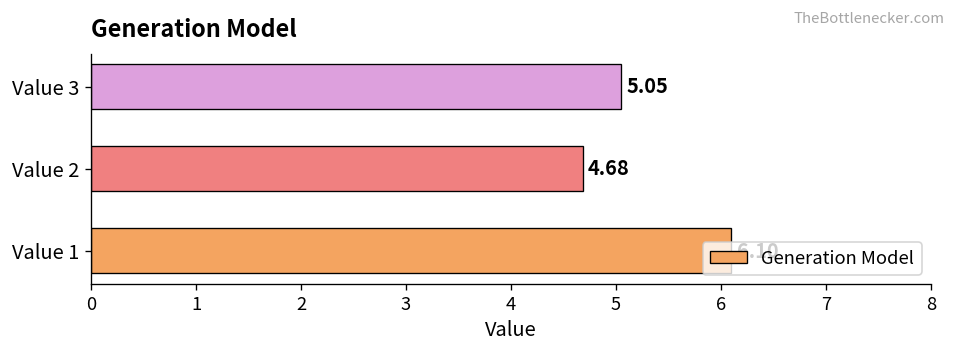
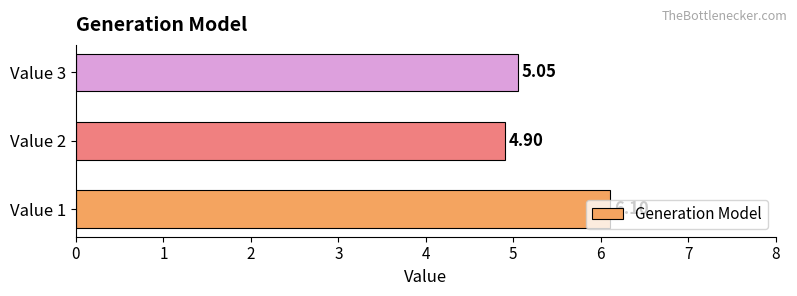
Value 2: 4.68 -> 4.90
